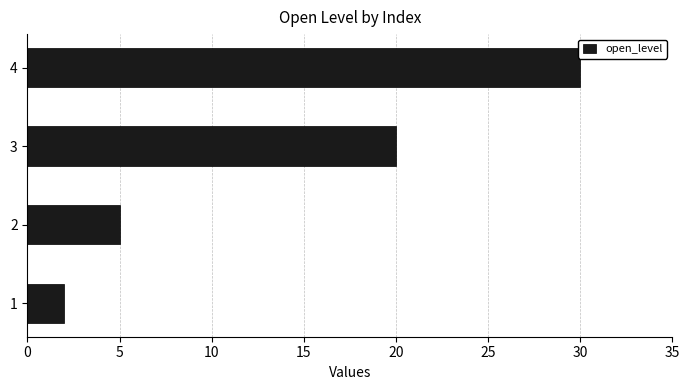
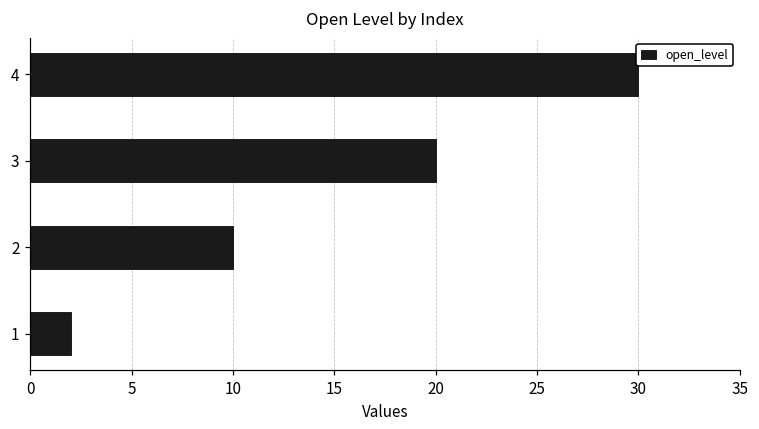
2: 5 -> 10
